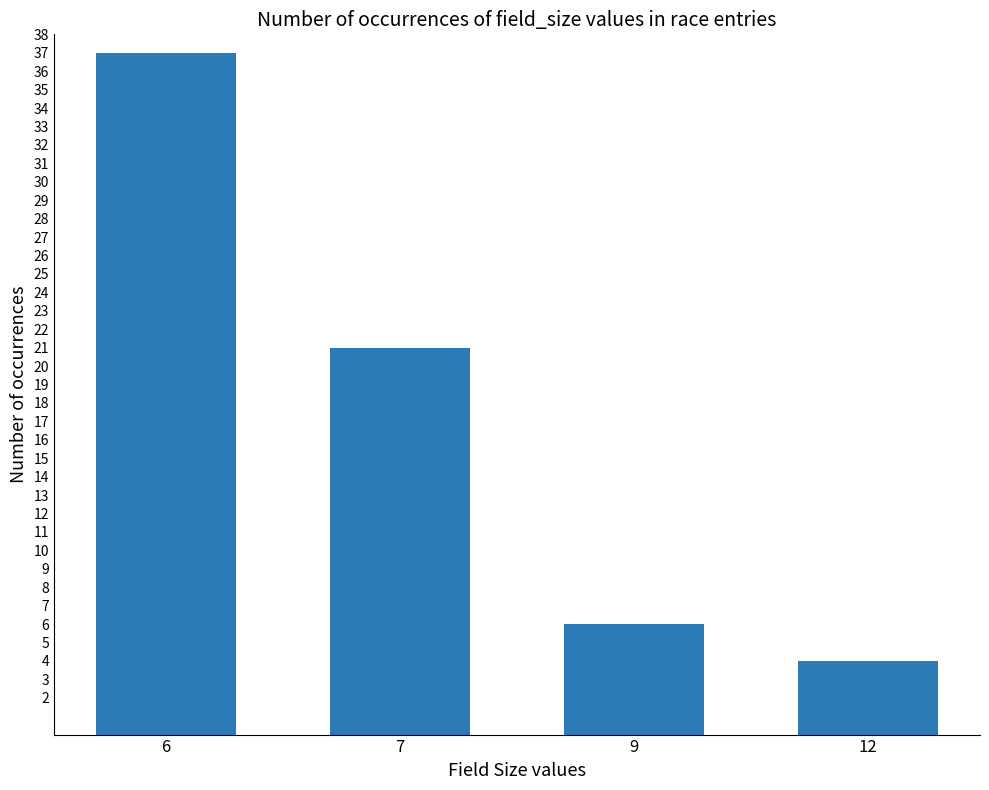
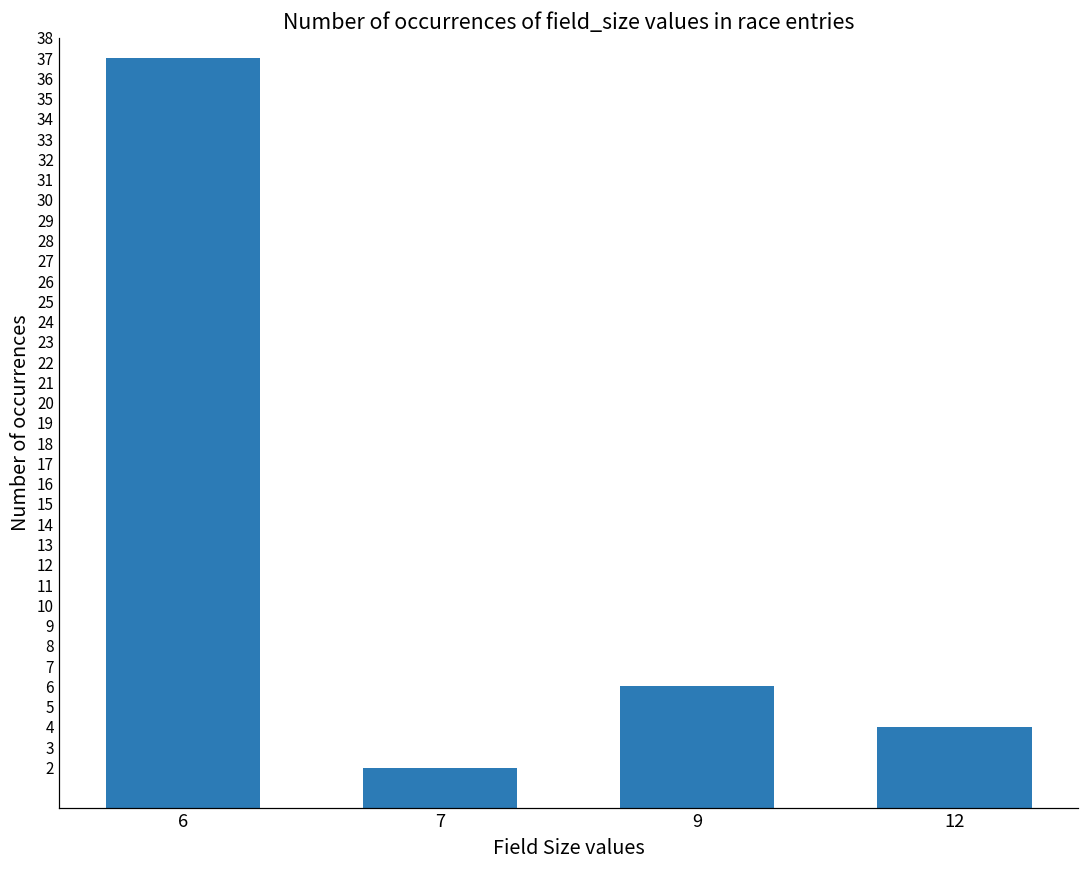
7: 21 -> 2
